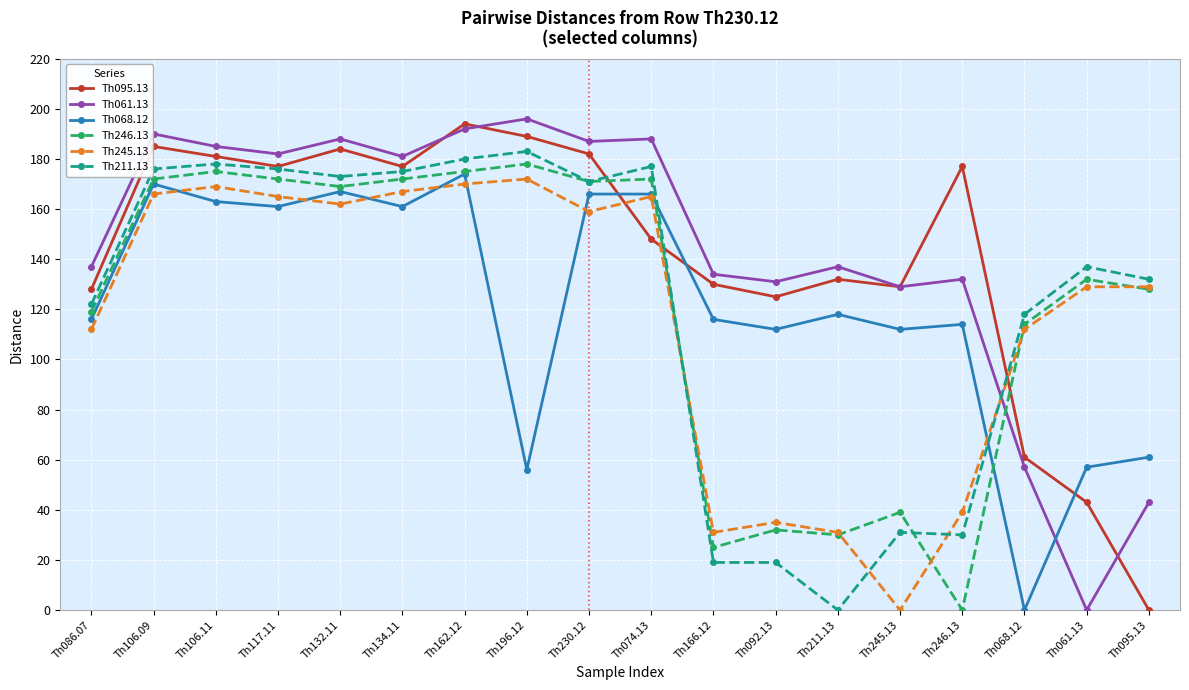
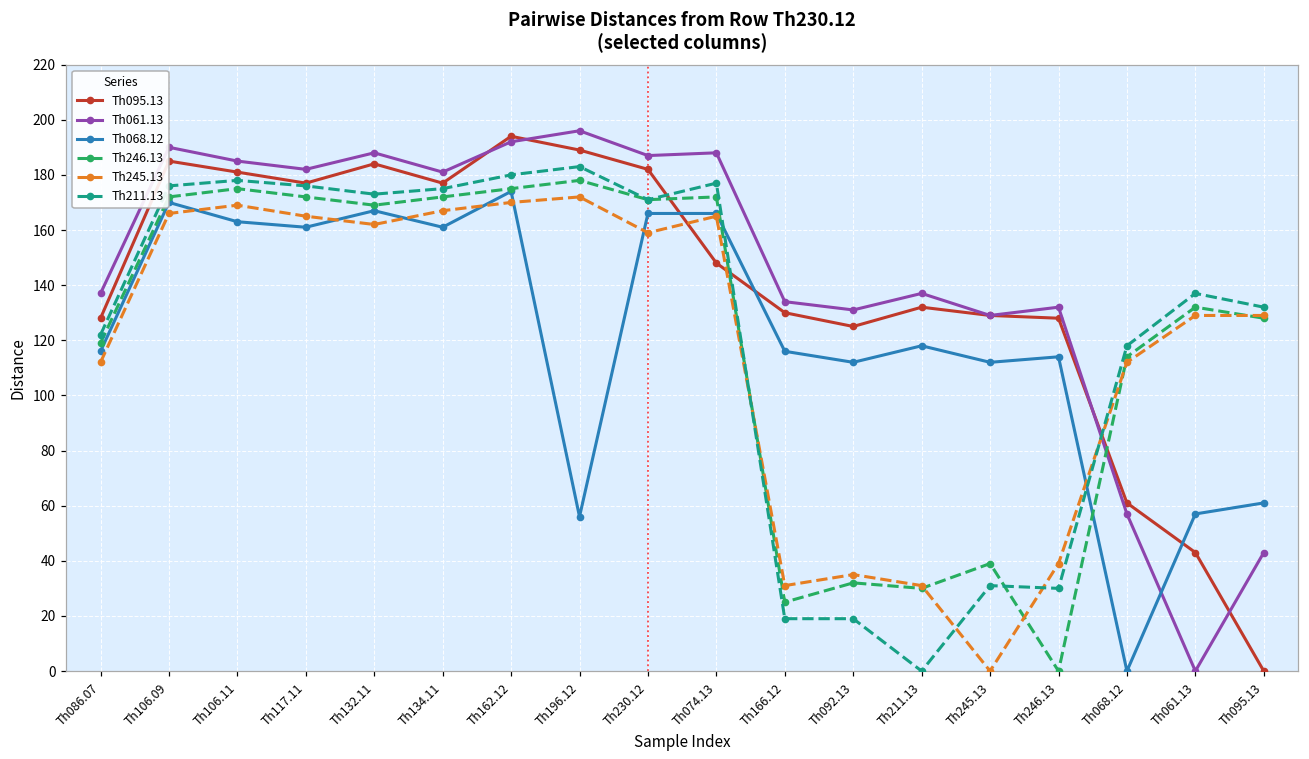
Th095.13, Th246.13: 177 -> 128
